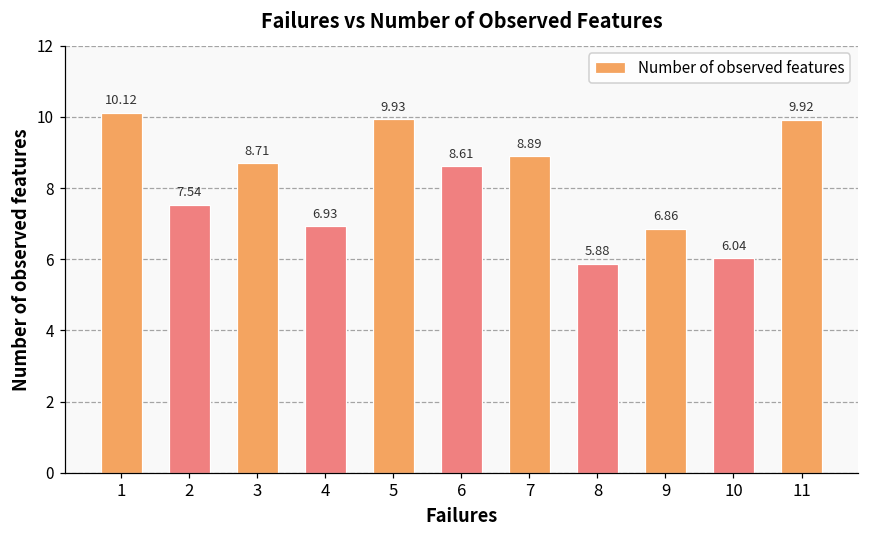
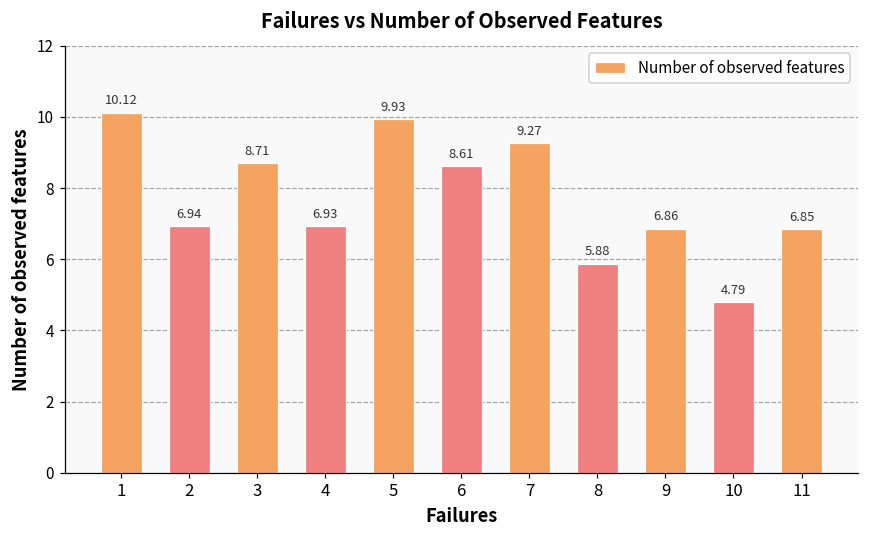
2: 7.54 -> 6.94
7: 8.89 -> 9.27
10: 6.04 -> 4.79
11: 9.92 -> 6.85
